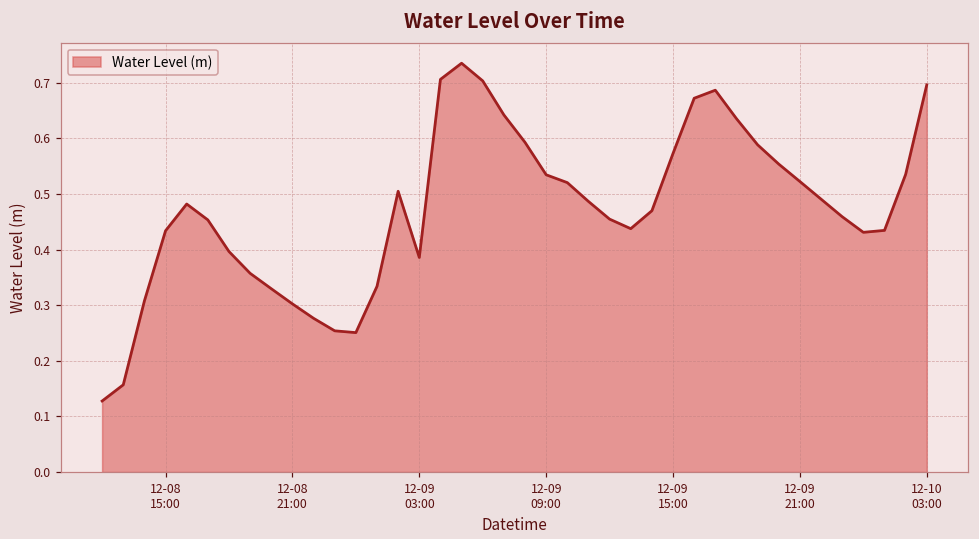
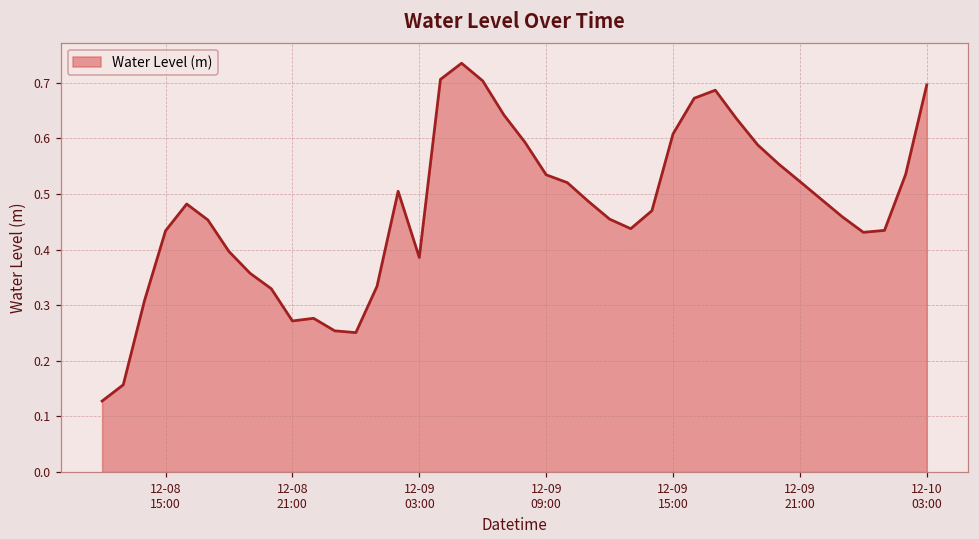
12-08 21:00: 0.30 -> 0.27
12-09 15:00: 0.57 -> 0.61
